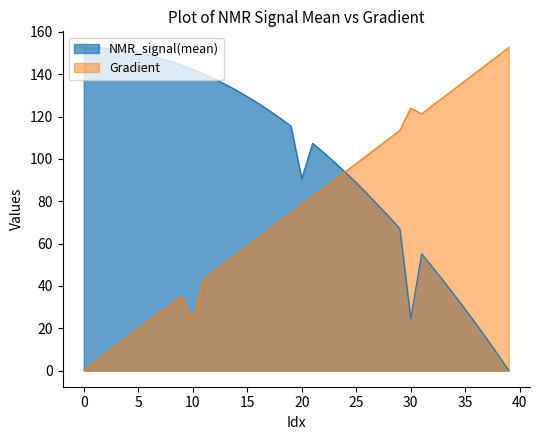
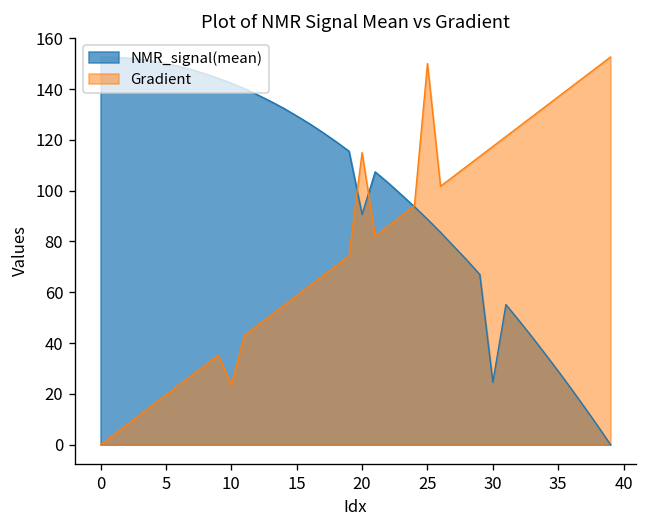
Gradient, 20: 78 -> 115
Gradient, 25: 98 -> 150
Gradient, 30: 124 -> 117
